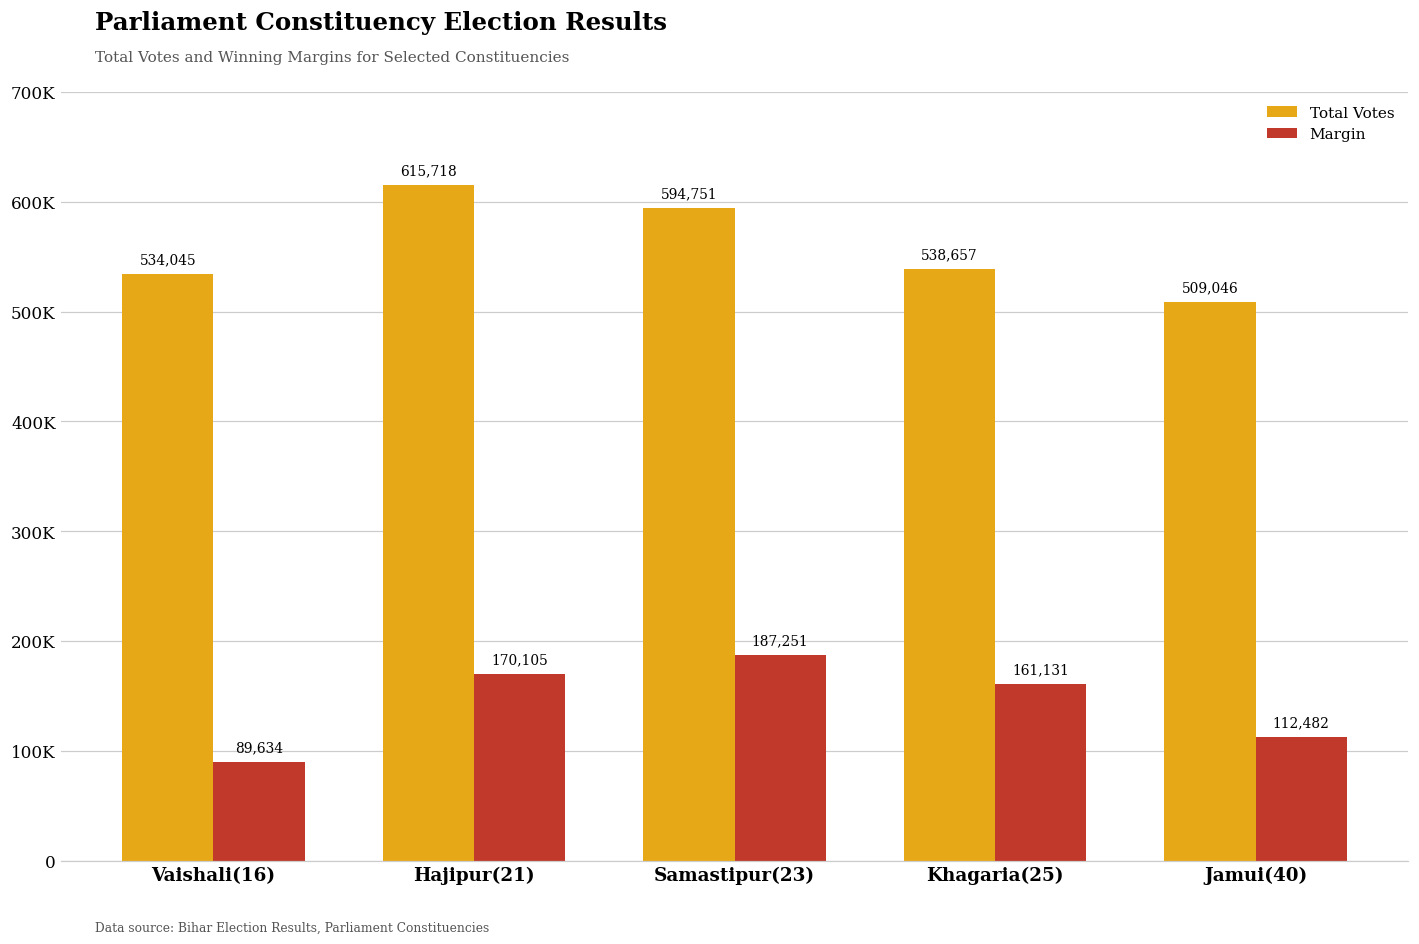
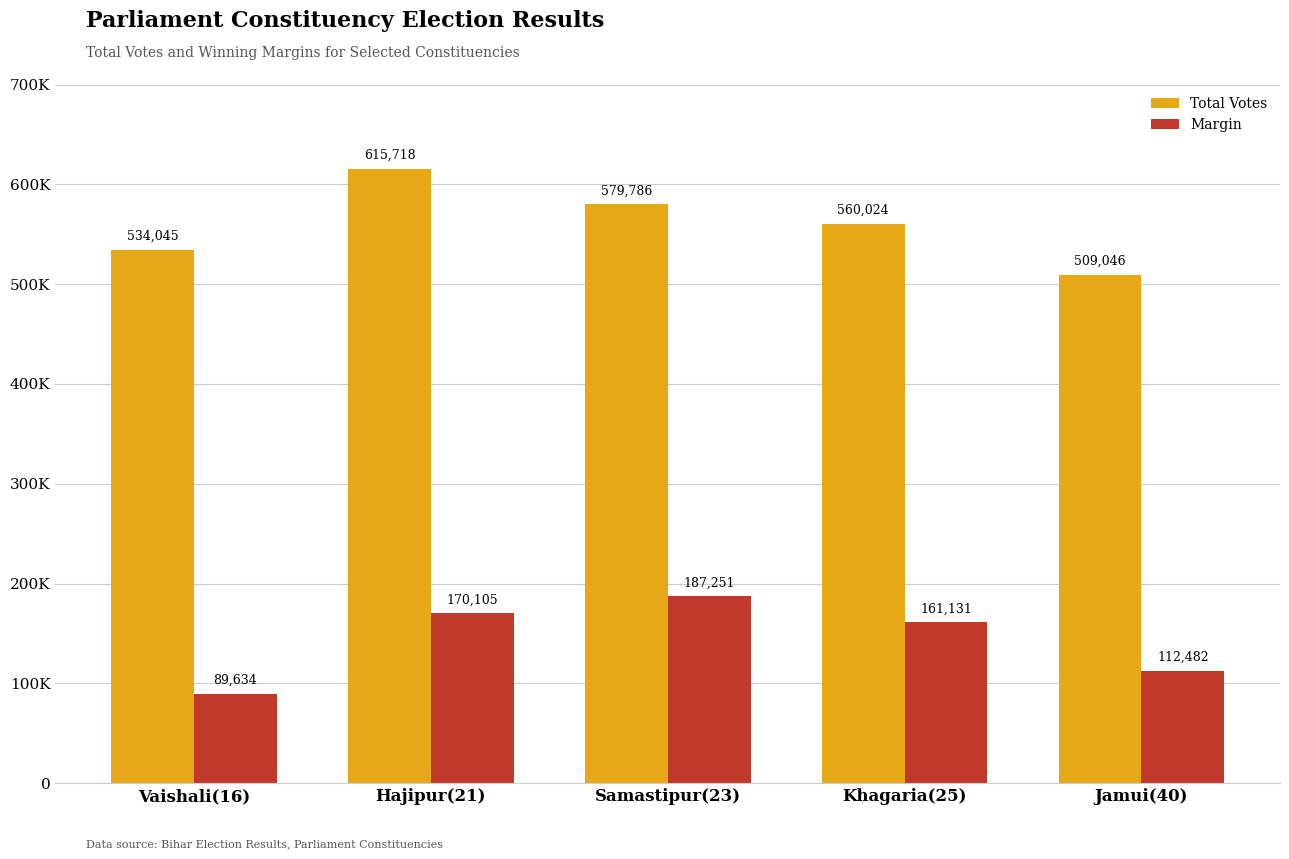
Total Votes, Samastipur(23): 594,751 -> 579,786
Total Votes, Khagaria(25): 538,657 -> 560,024
